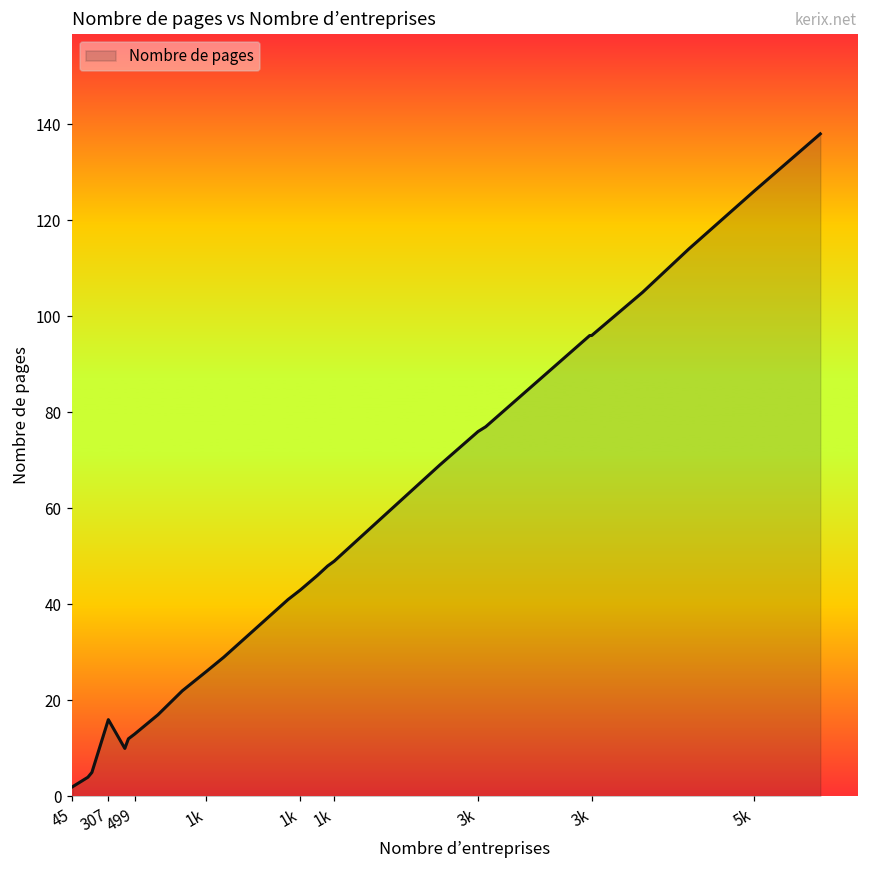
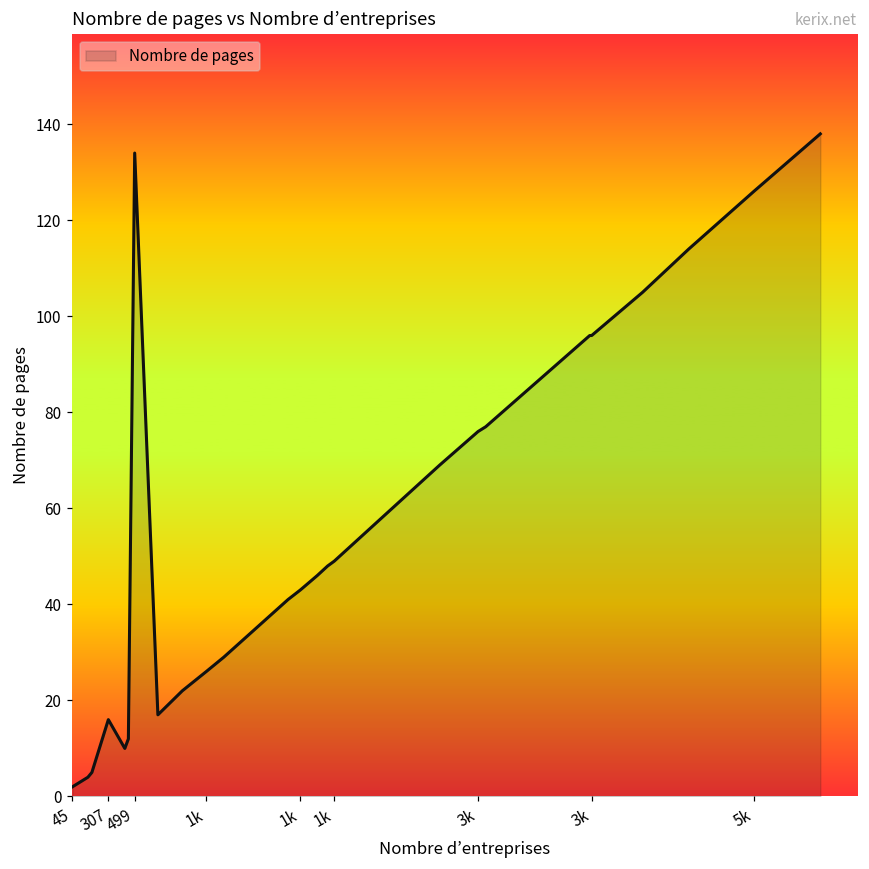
499: 13 -> 134
